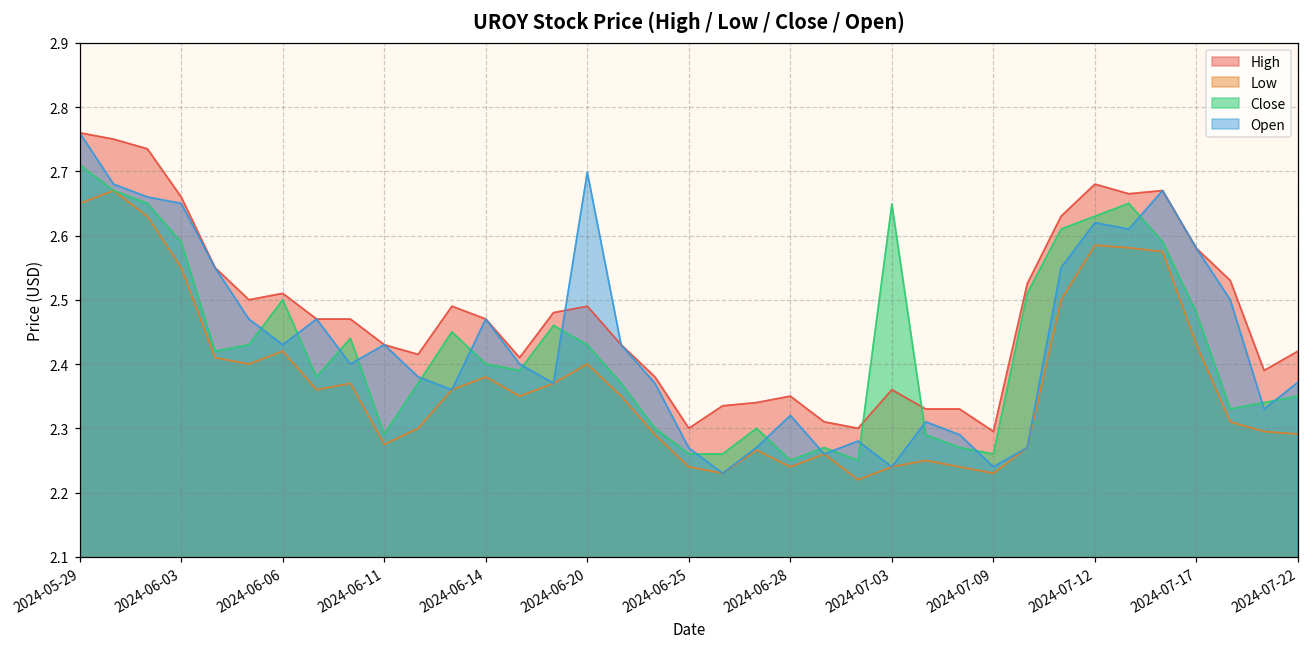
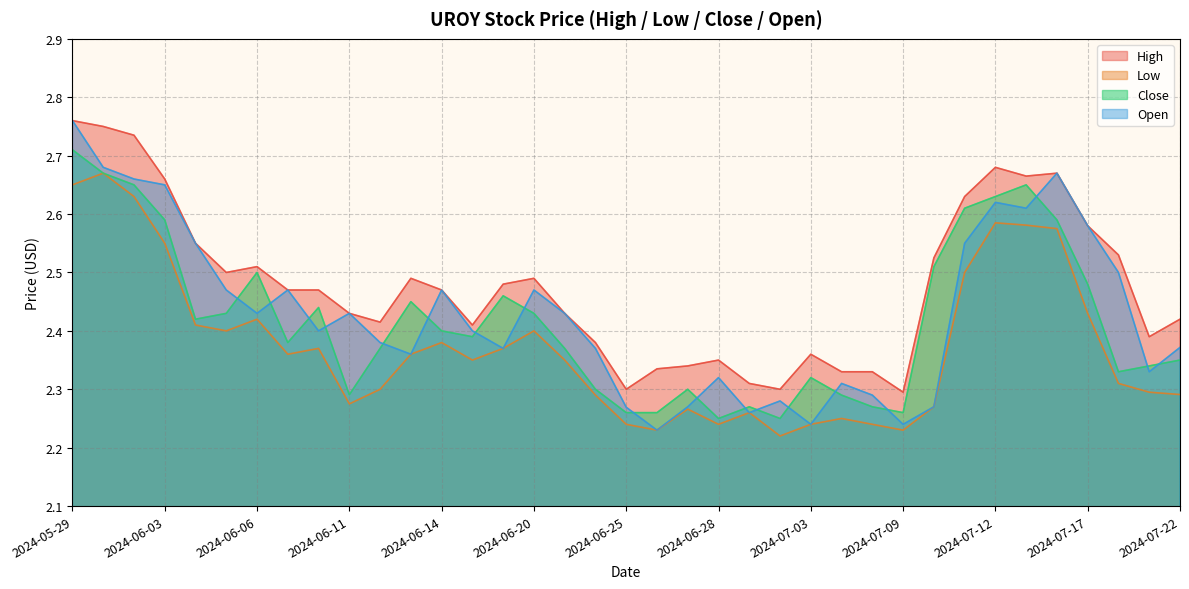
Open, 2024-06-20: 2.70 -> 2.47
Close, 2024-07-03: 2.65 -> 2.32
